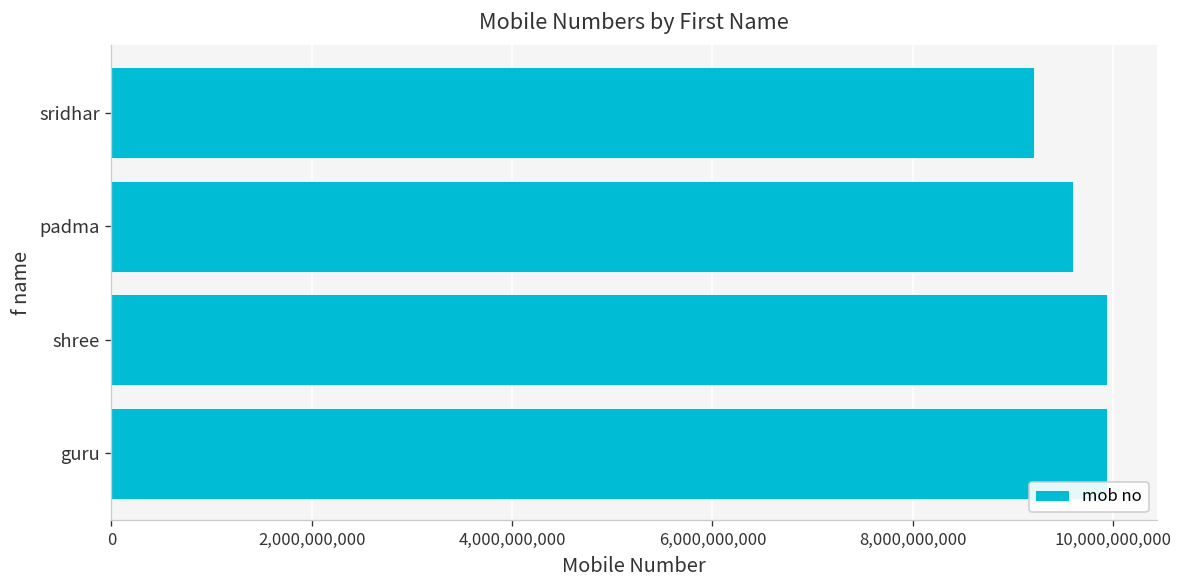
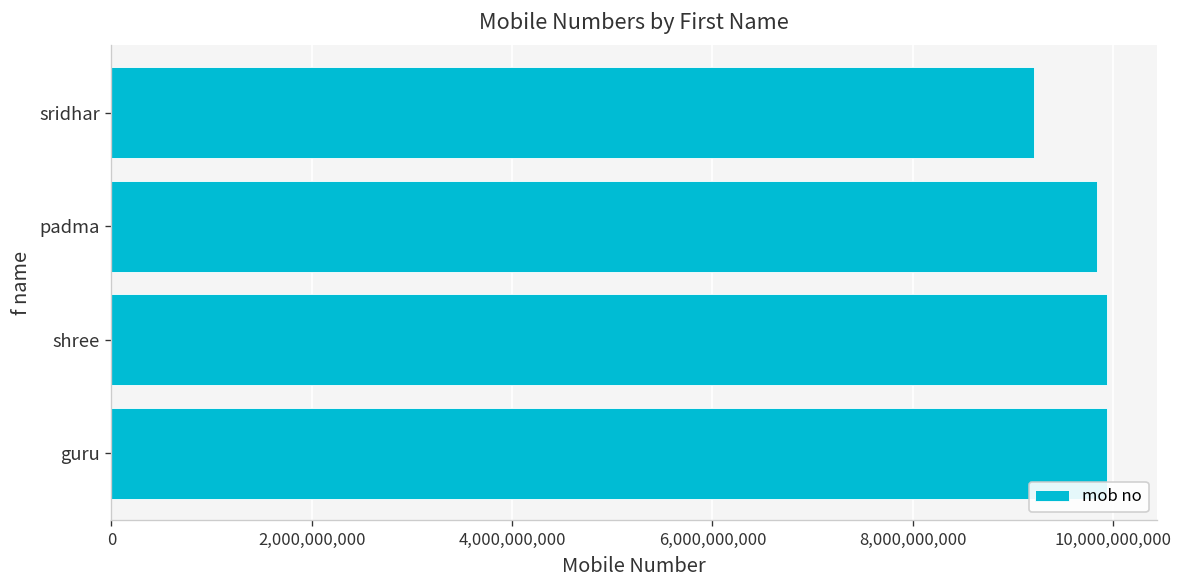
padma: 9,600,000,000 -> 9,800,000,000
